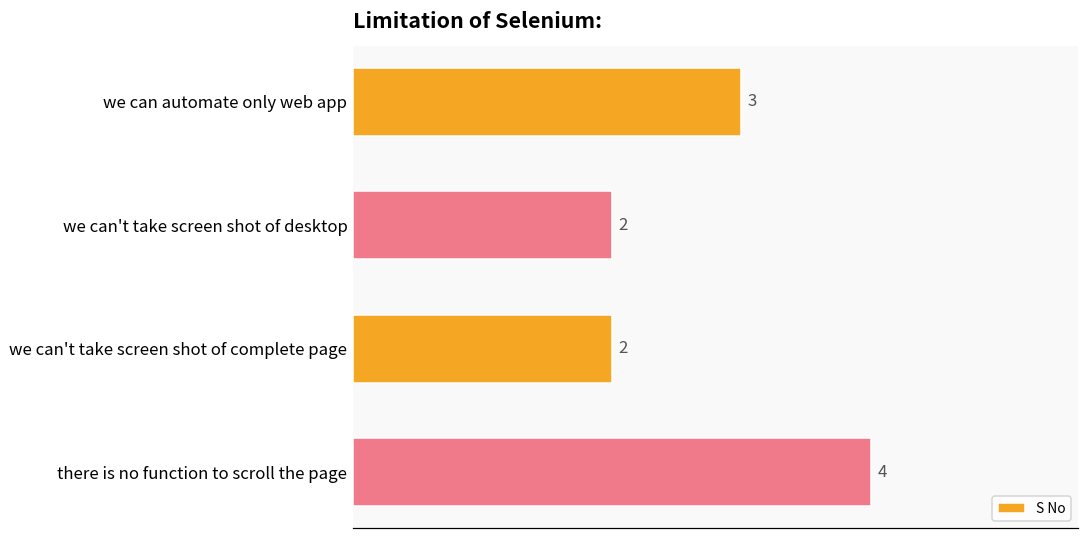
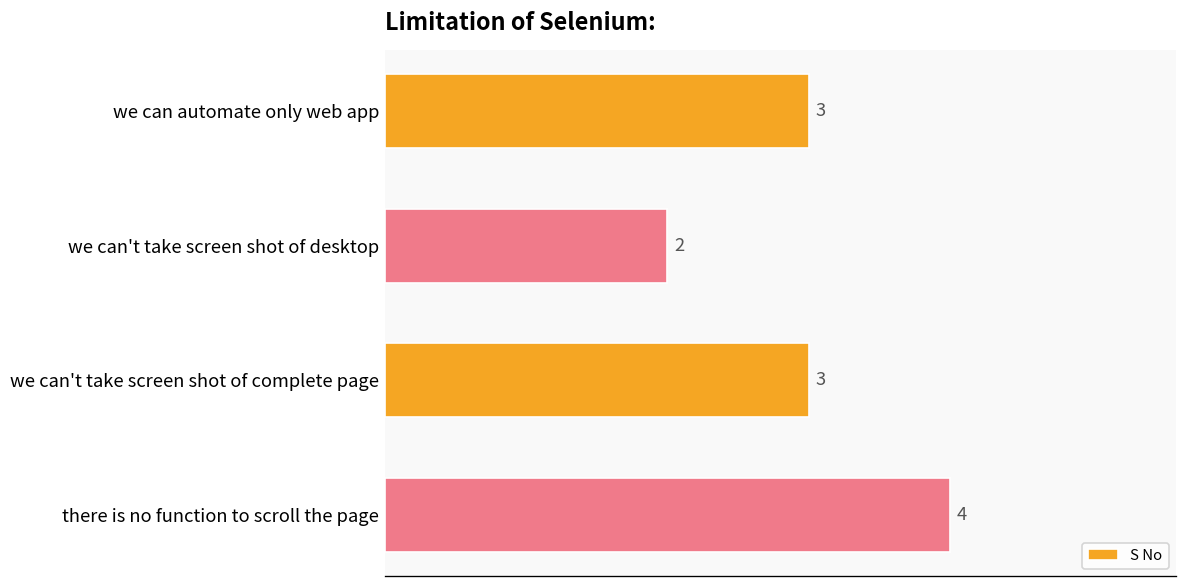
we can't take screen shot of complete page: 2 -> 3
